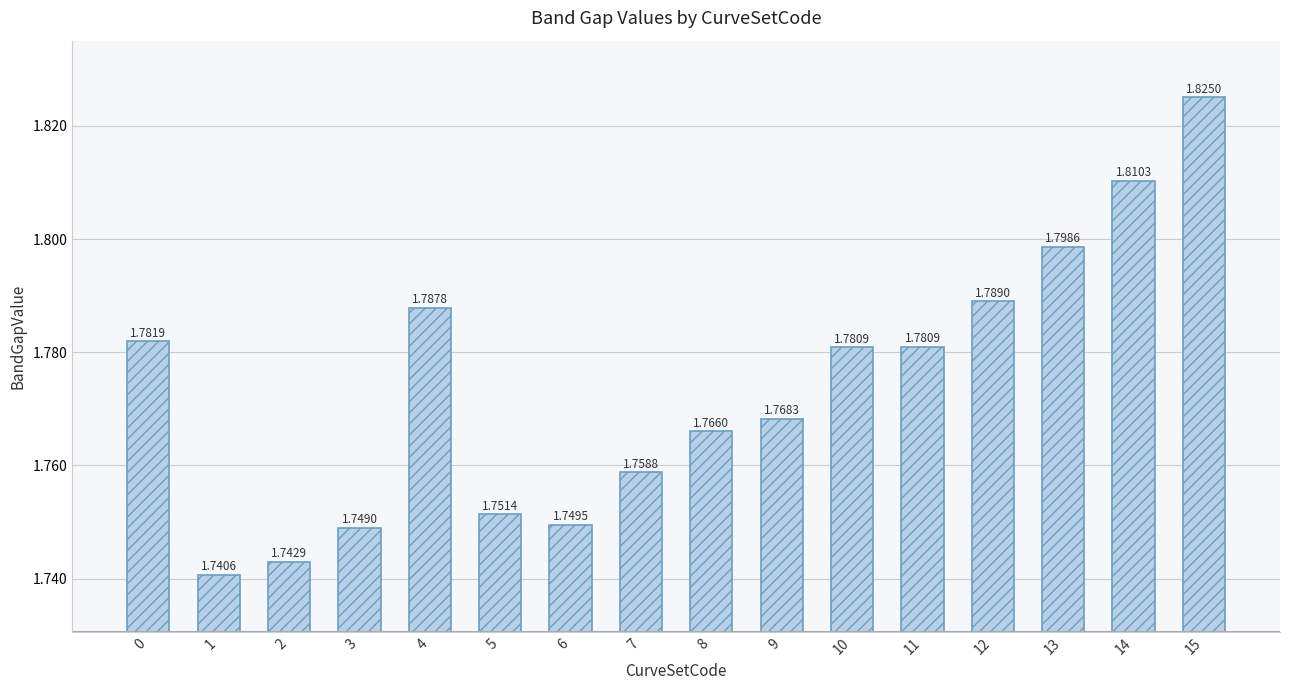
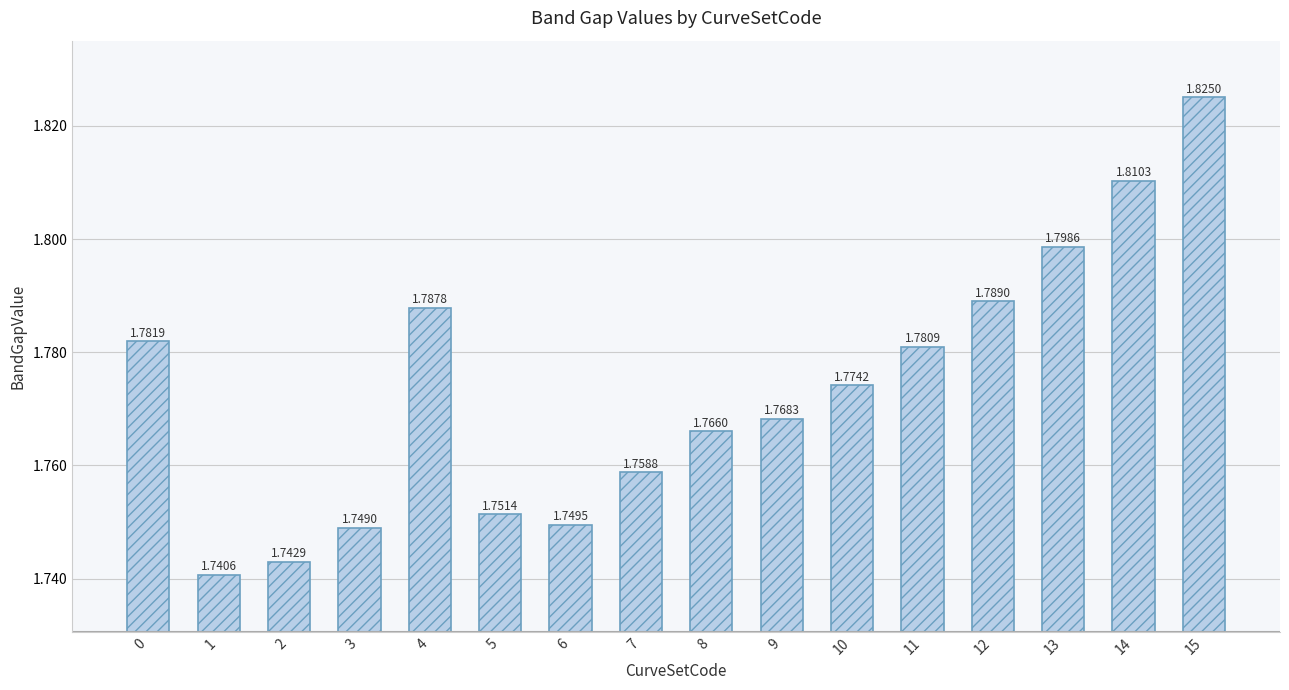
10: 1.7809 -> 1.7742
